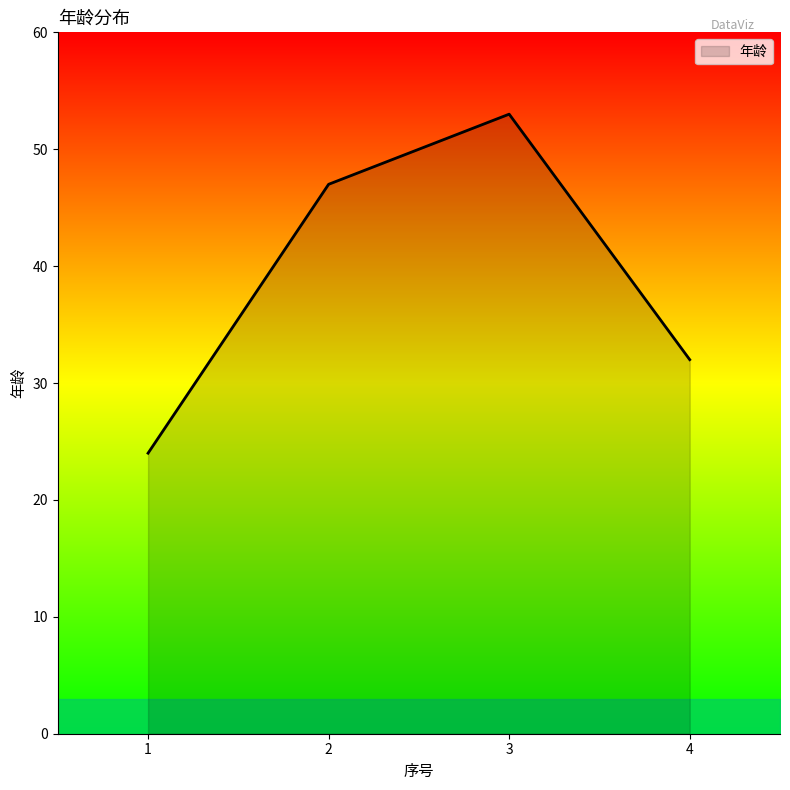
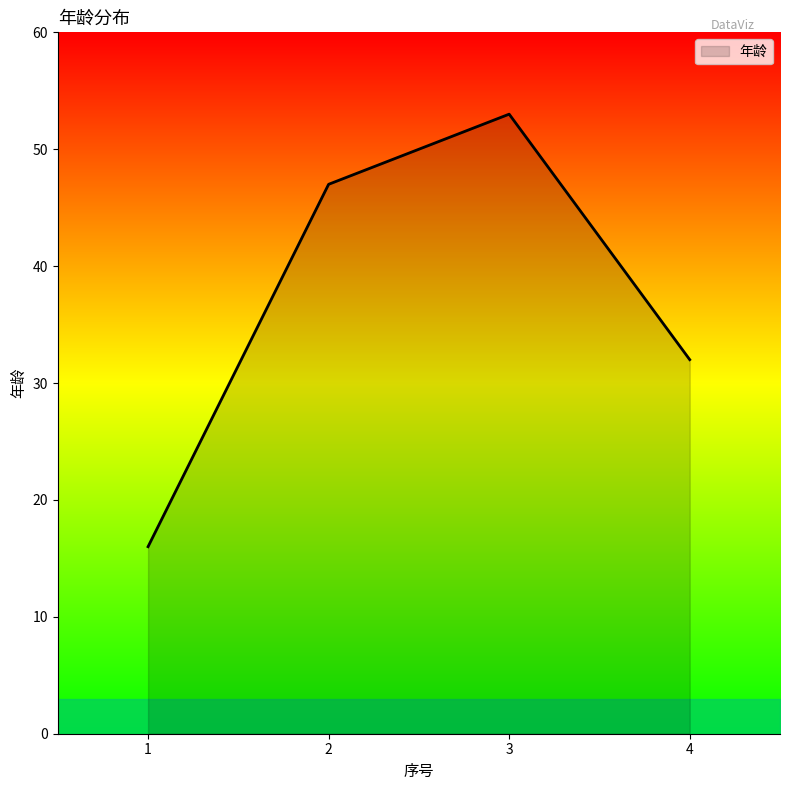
年龄, 1: 24 -> 16
